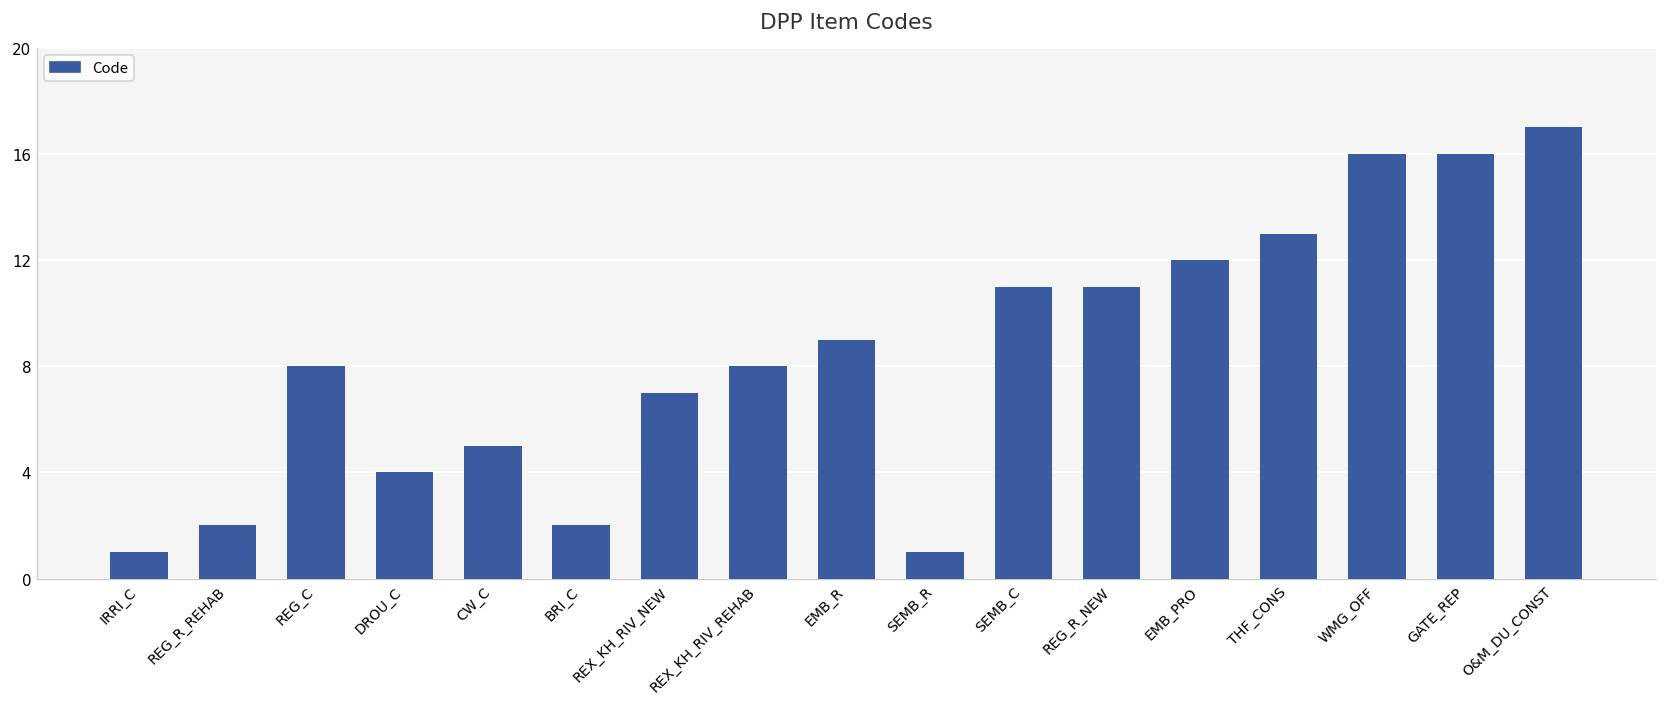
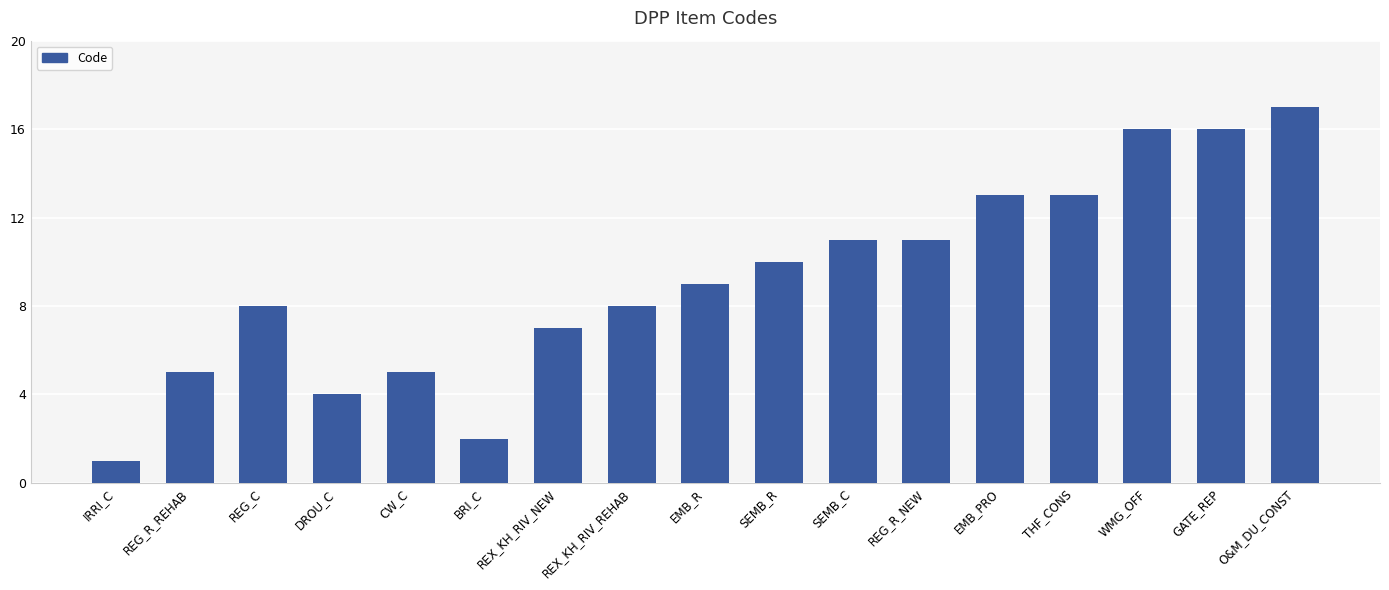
REG_R_REHAB: 2 -> 5
SEMB_R: 1 -> 10
EMB_PRO: 12 -> 13
